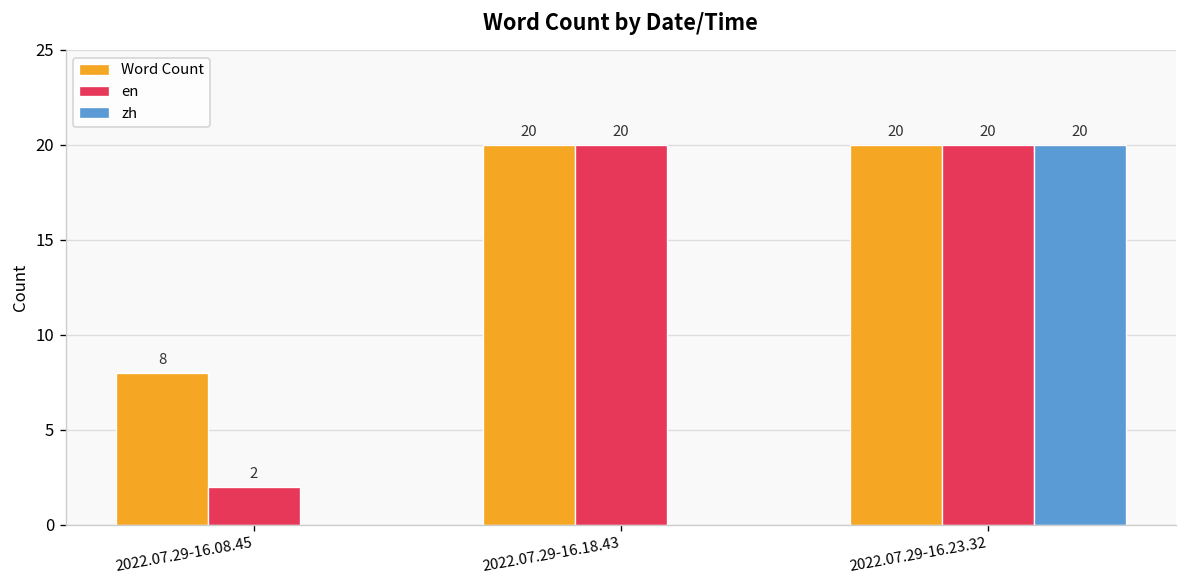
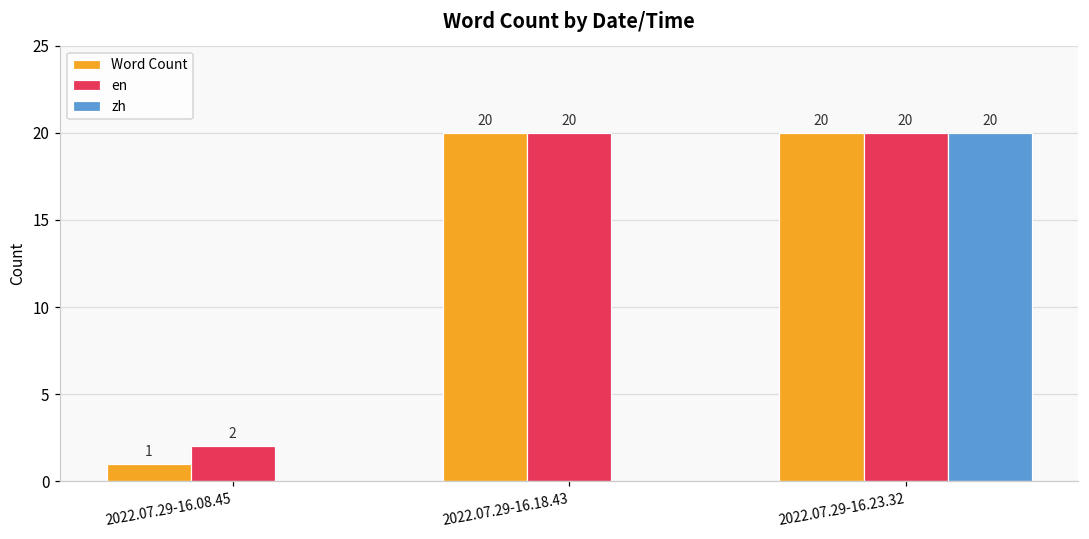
Word Count, 2022.07.29-16.08.45: 8 -> 1
